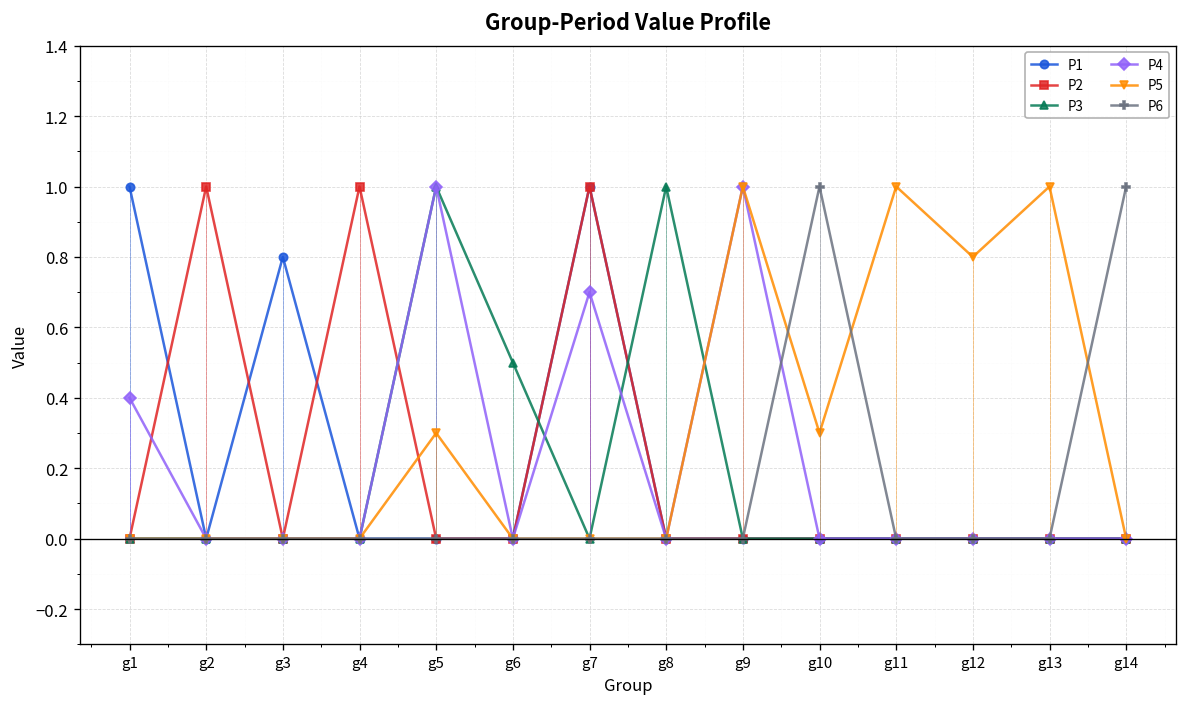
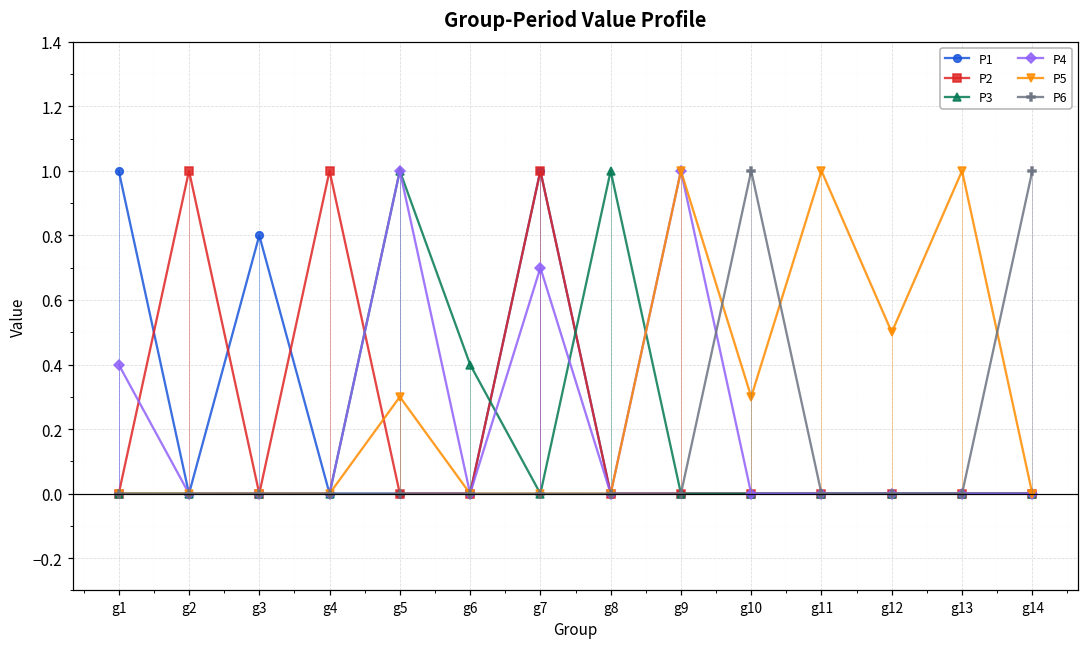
P3, g6: 0.5 -> 0.4
P5, g12: 0.8 -> 0.5
